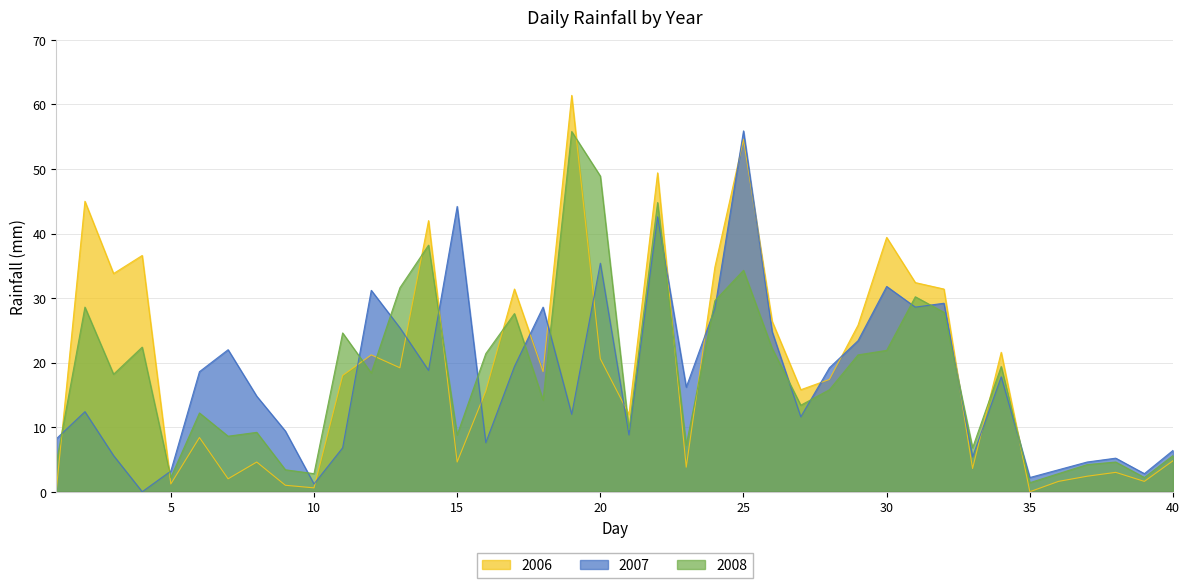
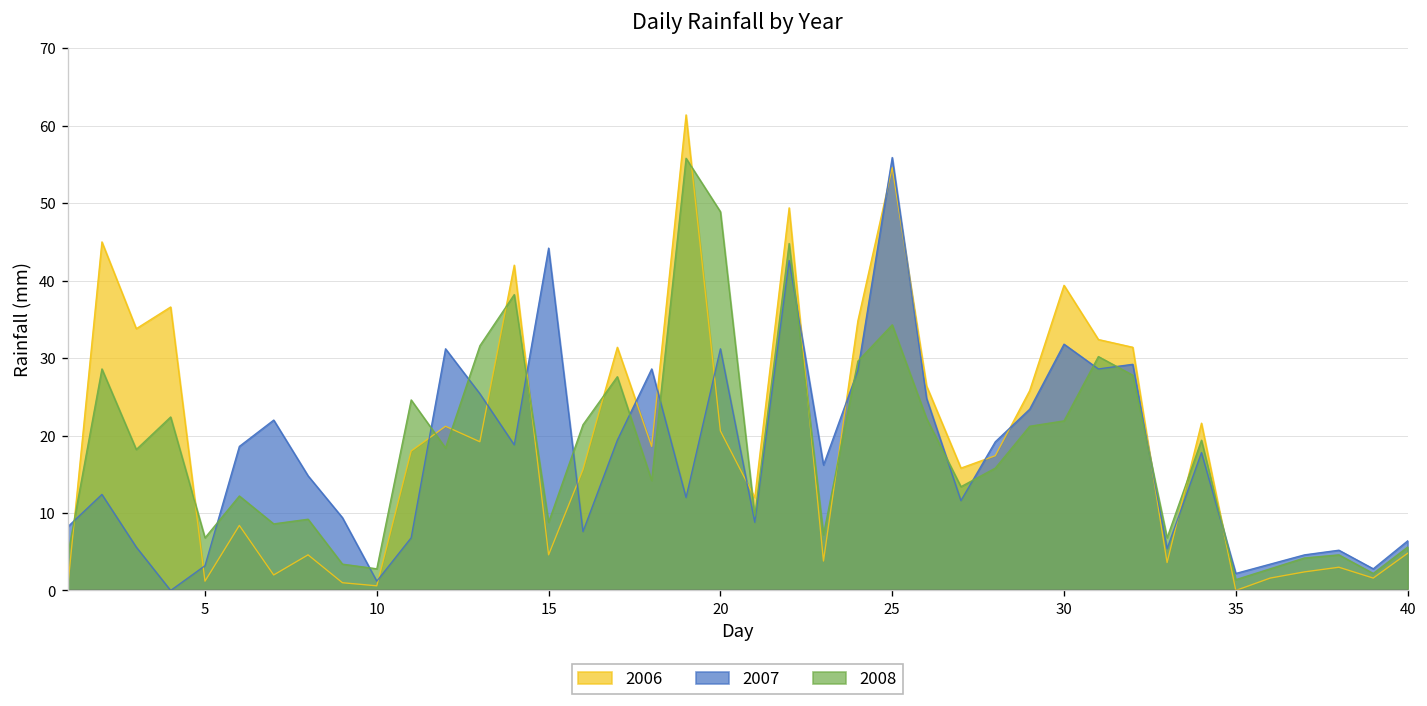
2008, 5: 2 -> 7
2007, 20: 35 -> 31
